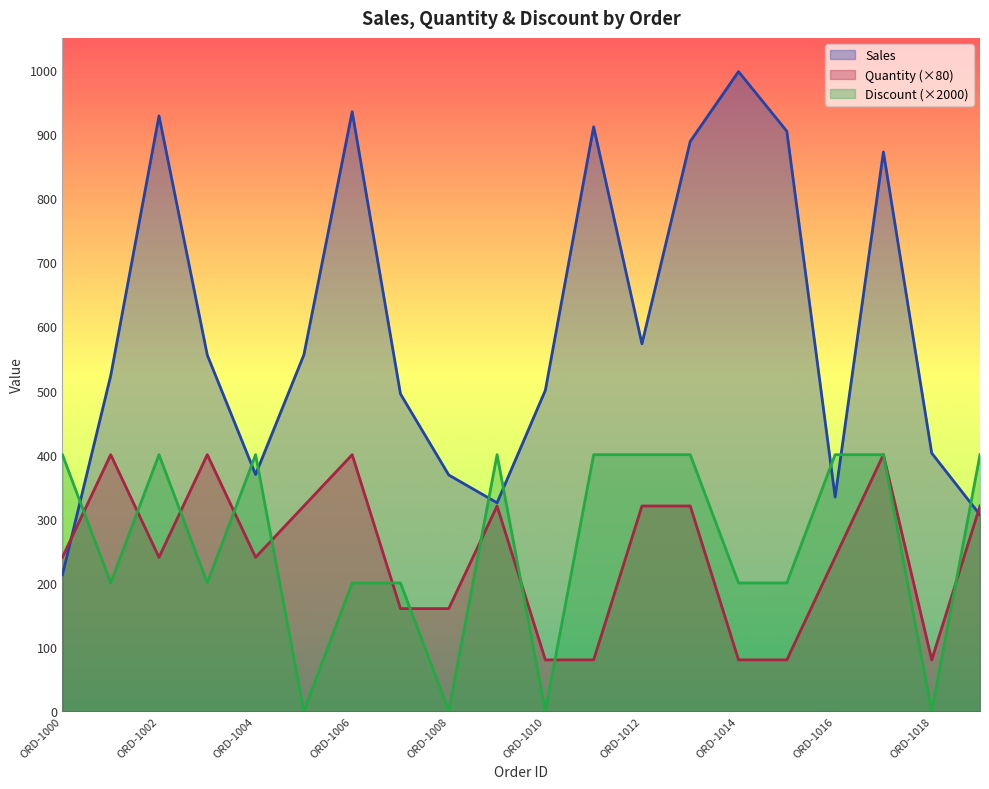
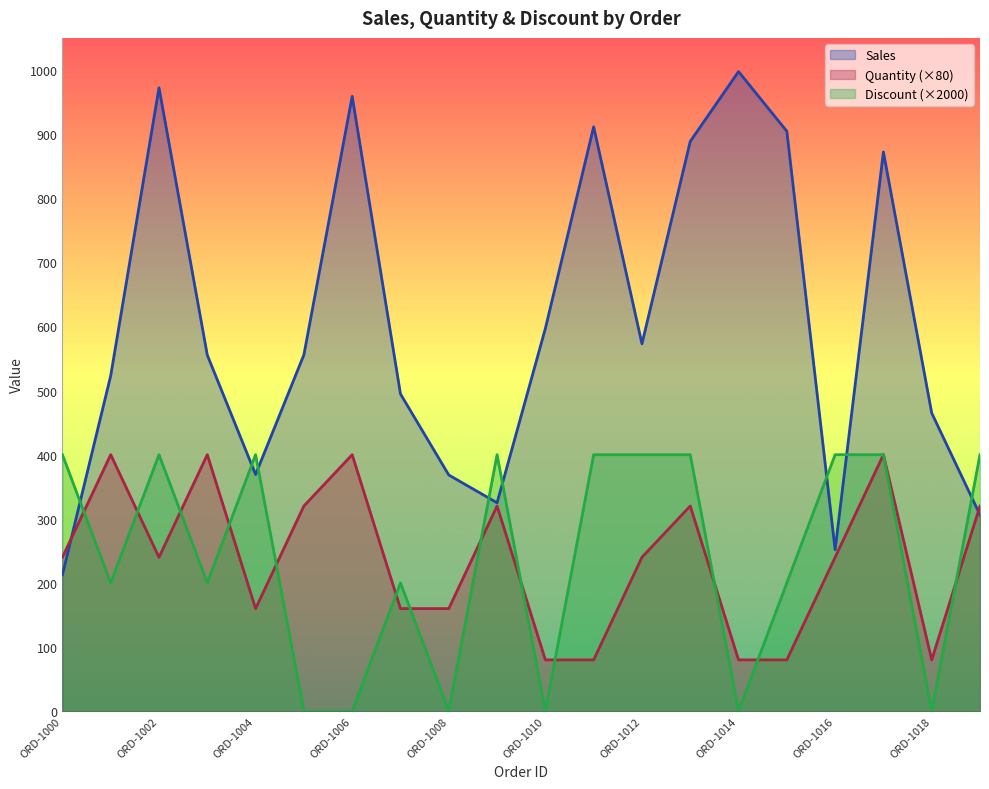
Sales, ORD-1002: 930 -> 970
Quantity (×80), ORD-1004: 240 -> 160
Sales, ORD-1006: 930 -> 960
Discount (×2000), ORD-1006: 200 -> 0
Sales, ORD-1010: 500 -> 600
Quantity (×80), ORD-1012: 320 -> 240
Discount (×2000), ORD-1014: 200 -> 0
Sales, ORD-1016: 330 -> 250
Sales, ORD-1018: 400 -> 460
